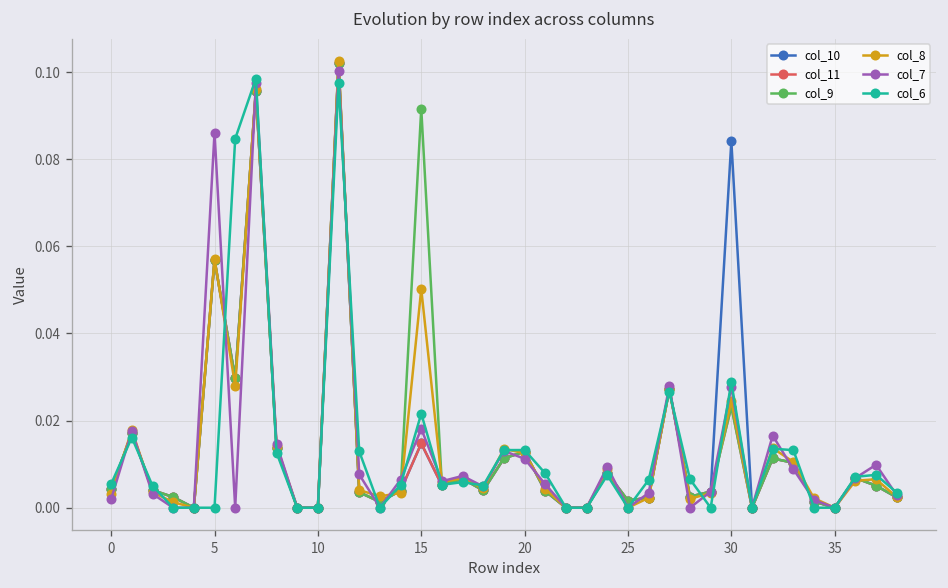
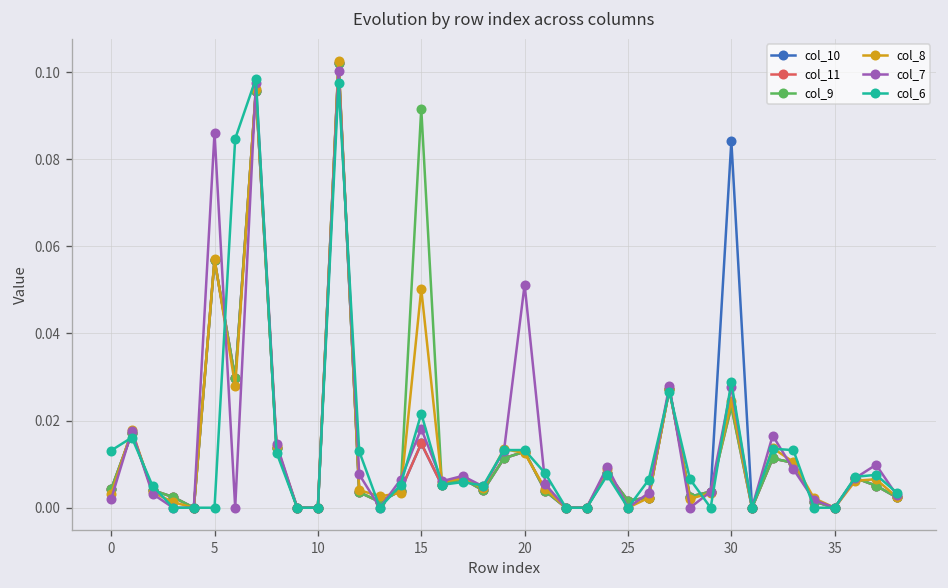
col_6, 0: 0.005 -> 0.013
col_7, 20: 0.011 -> 0.051
